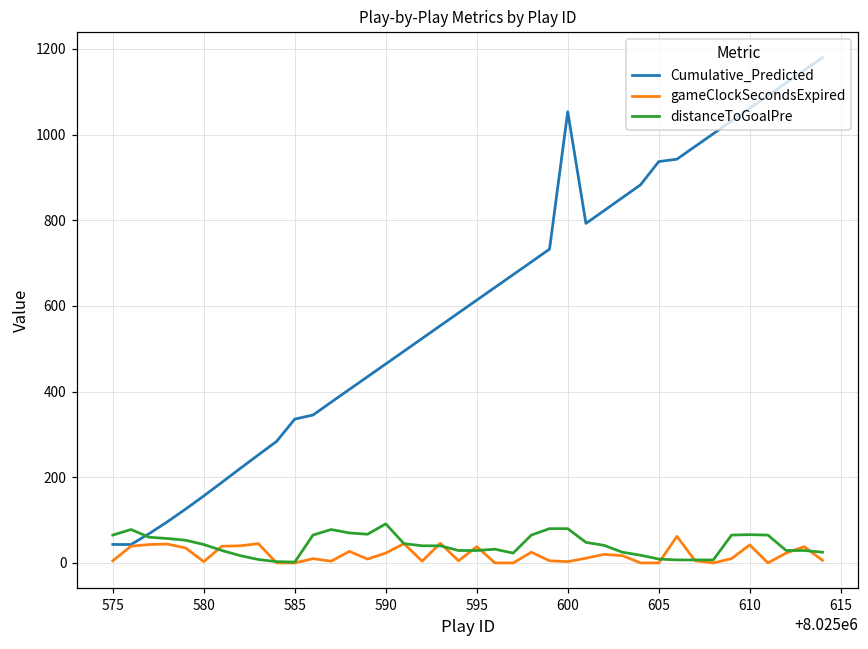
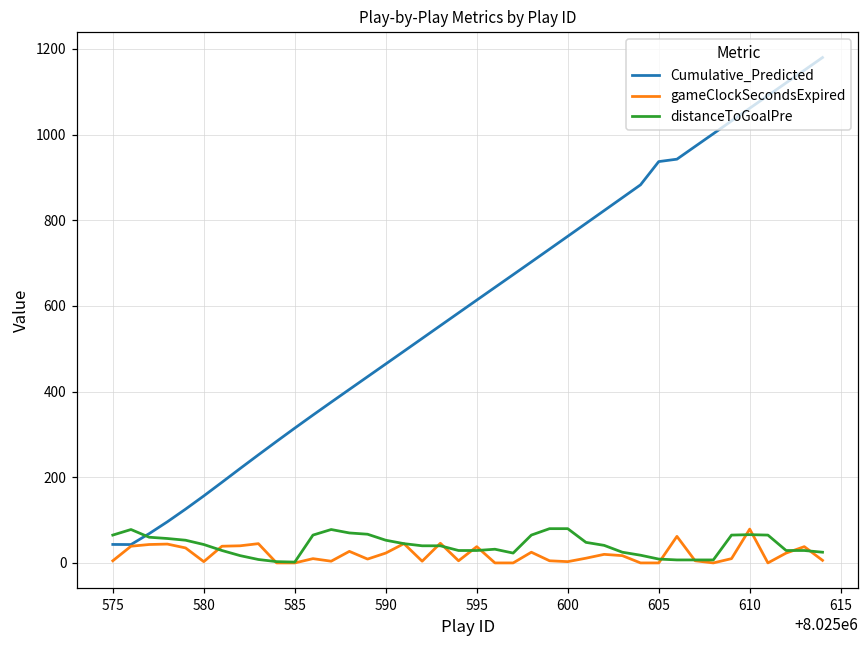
Cumulative_Predicted, 585: 340 -> 310
distanceToGoalPre, 590: 90 -> 50
Cumulative_Predicted, 600: 1050 -> 760
gameClockSecondsExpired, 610: 40 -> 80
